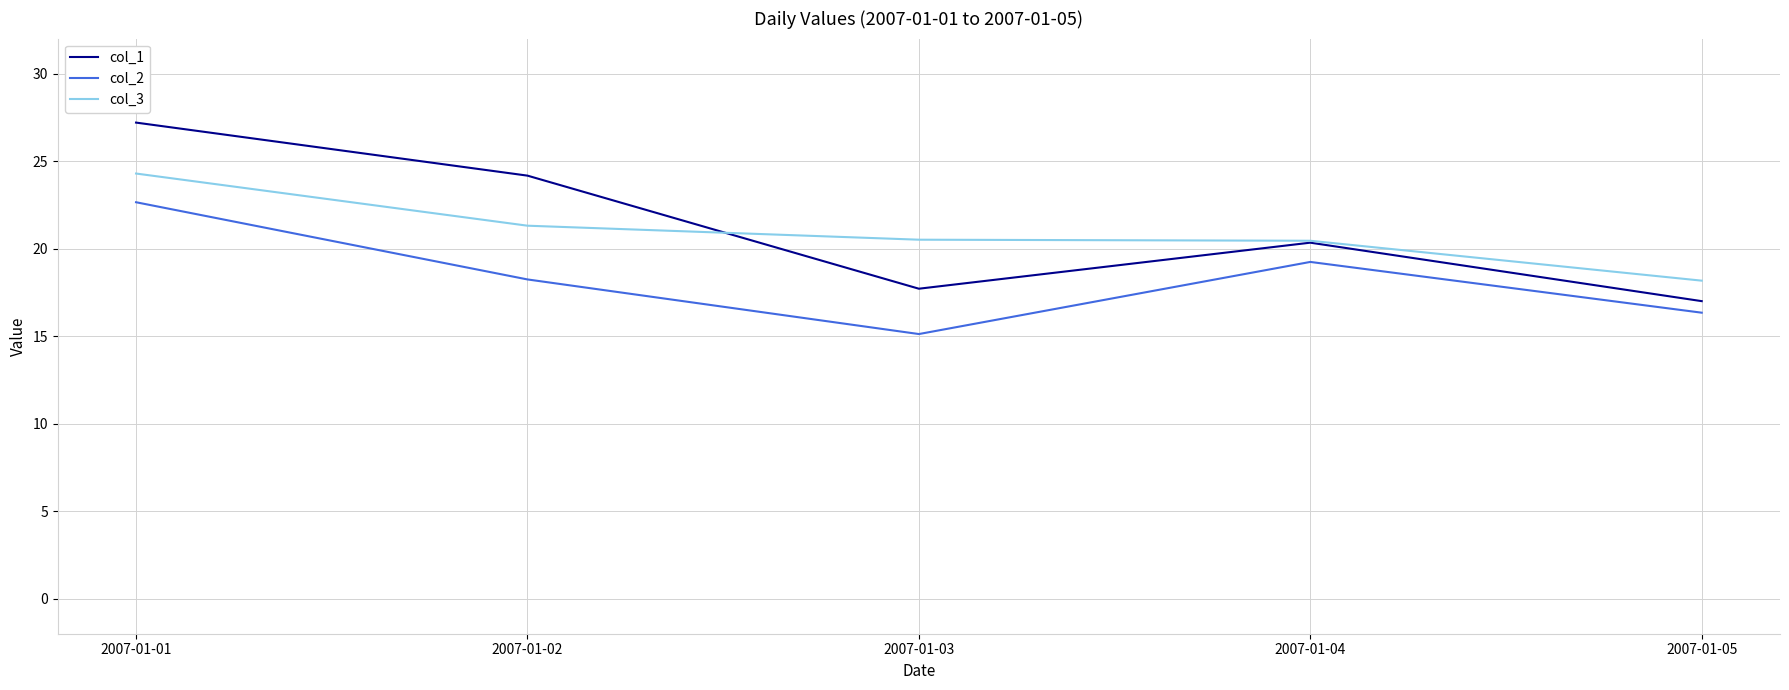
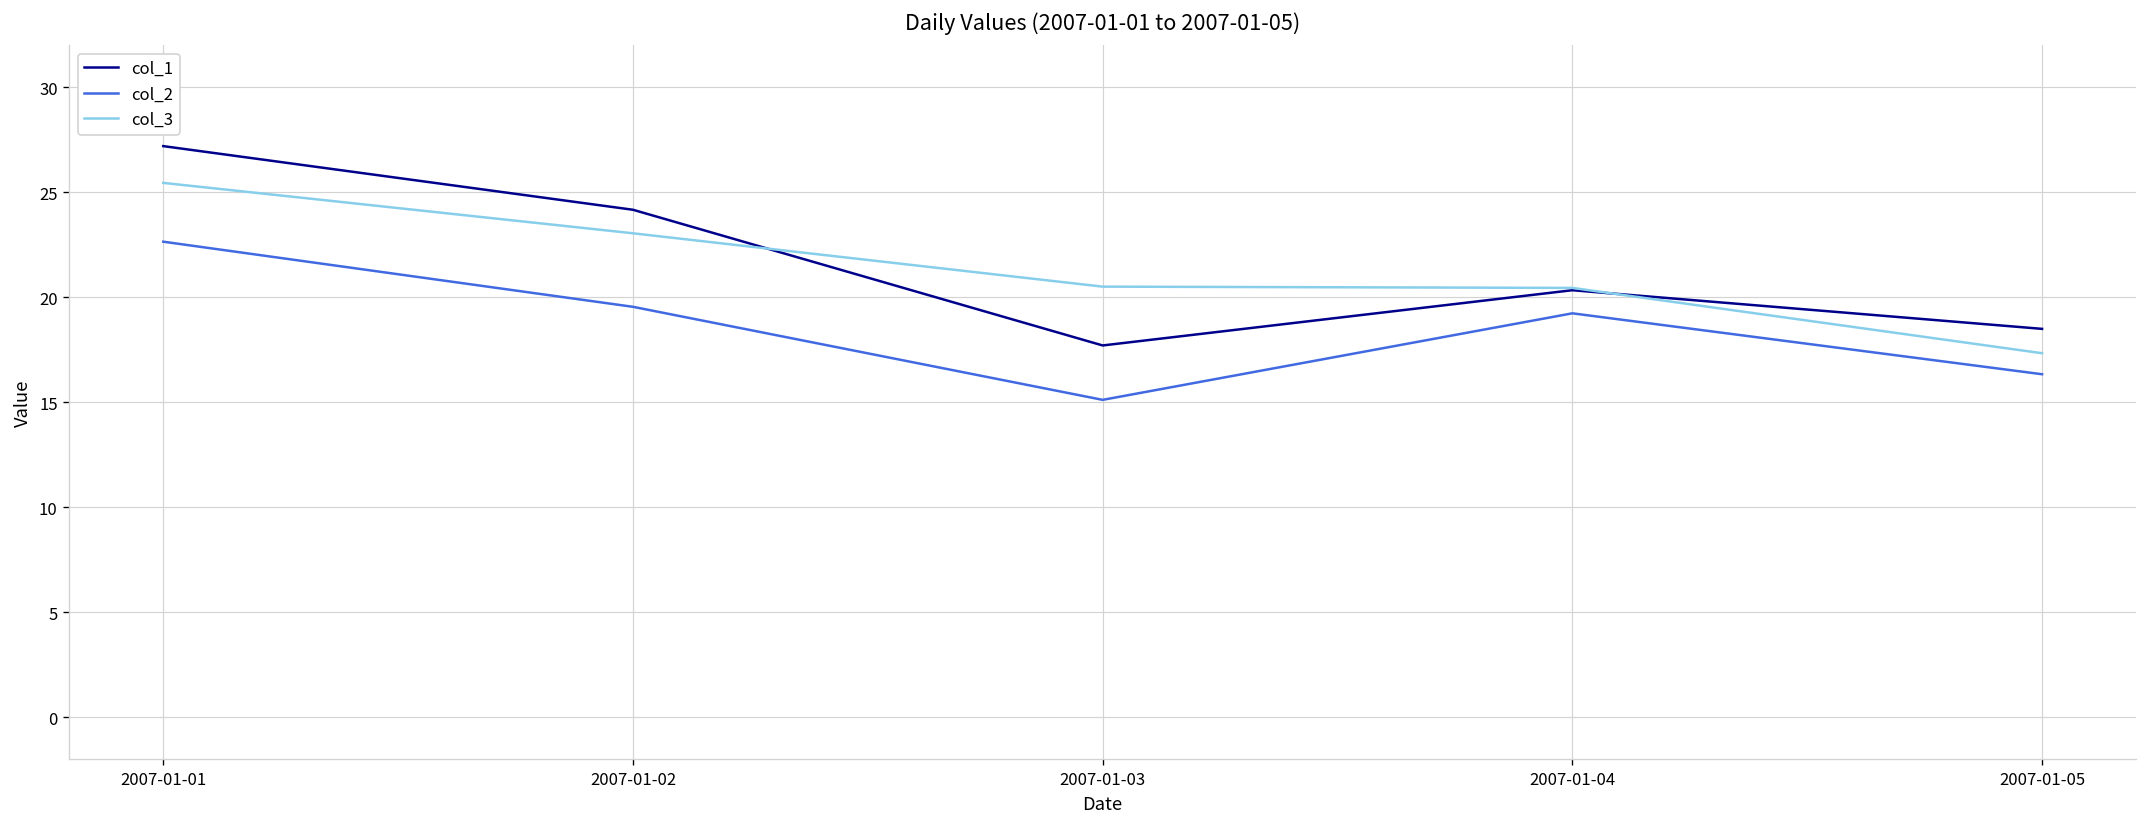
col_3, 2007-01-01: 24.3 -> 25.5
col_2, 2007-01-02: 18.2 -> 19.6
col_3, 2007-01-02: 21.3 -> 23.1
col_1, 2007-01-05: 17.0 -> 18.5
col_3, 2007-01-05: 18.2 -> 17.3
